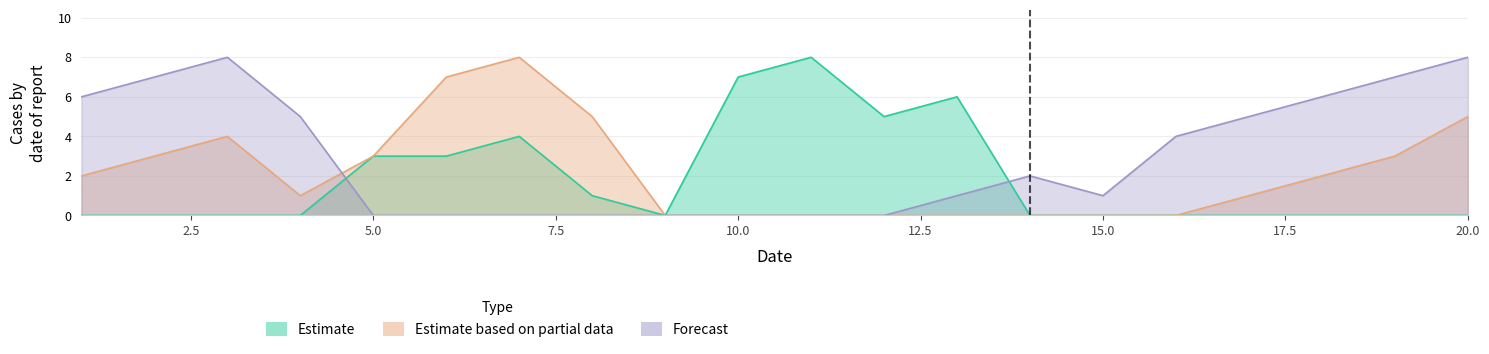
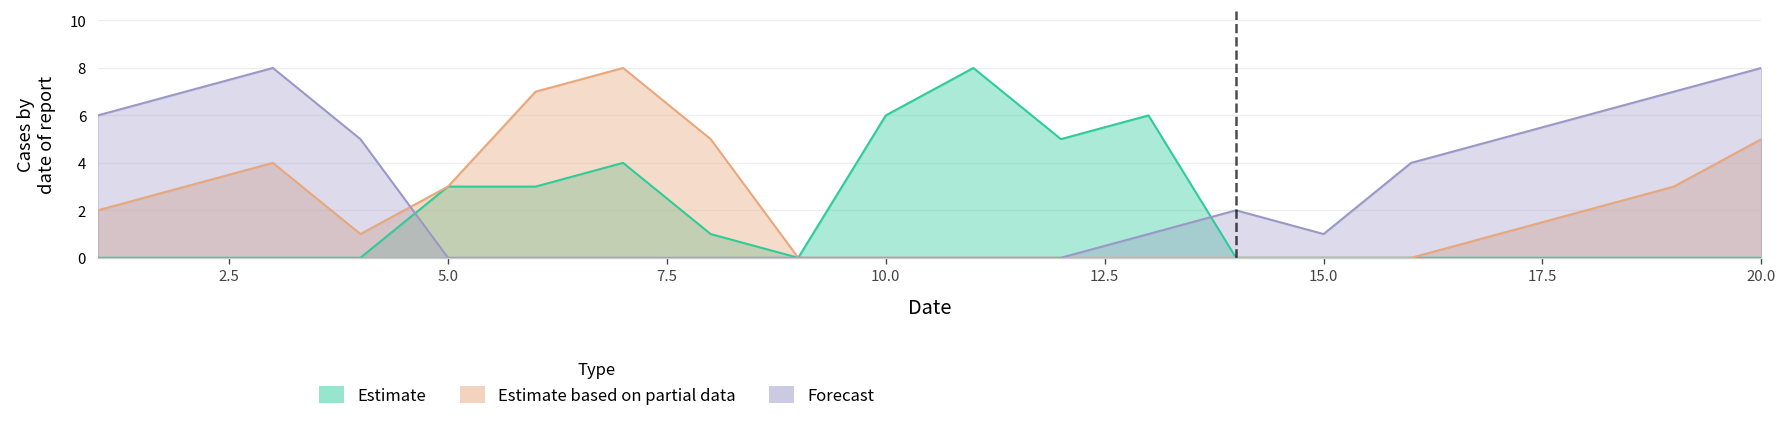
Estimate, 10.0: 7 -> 6
